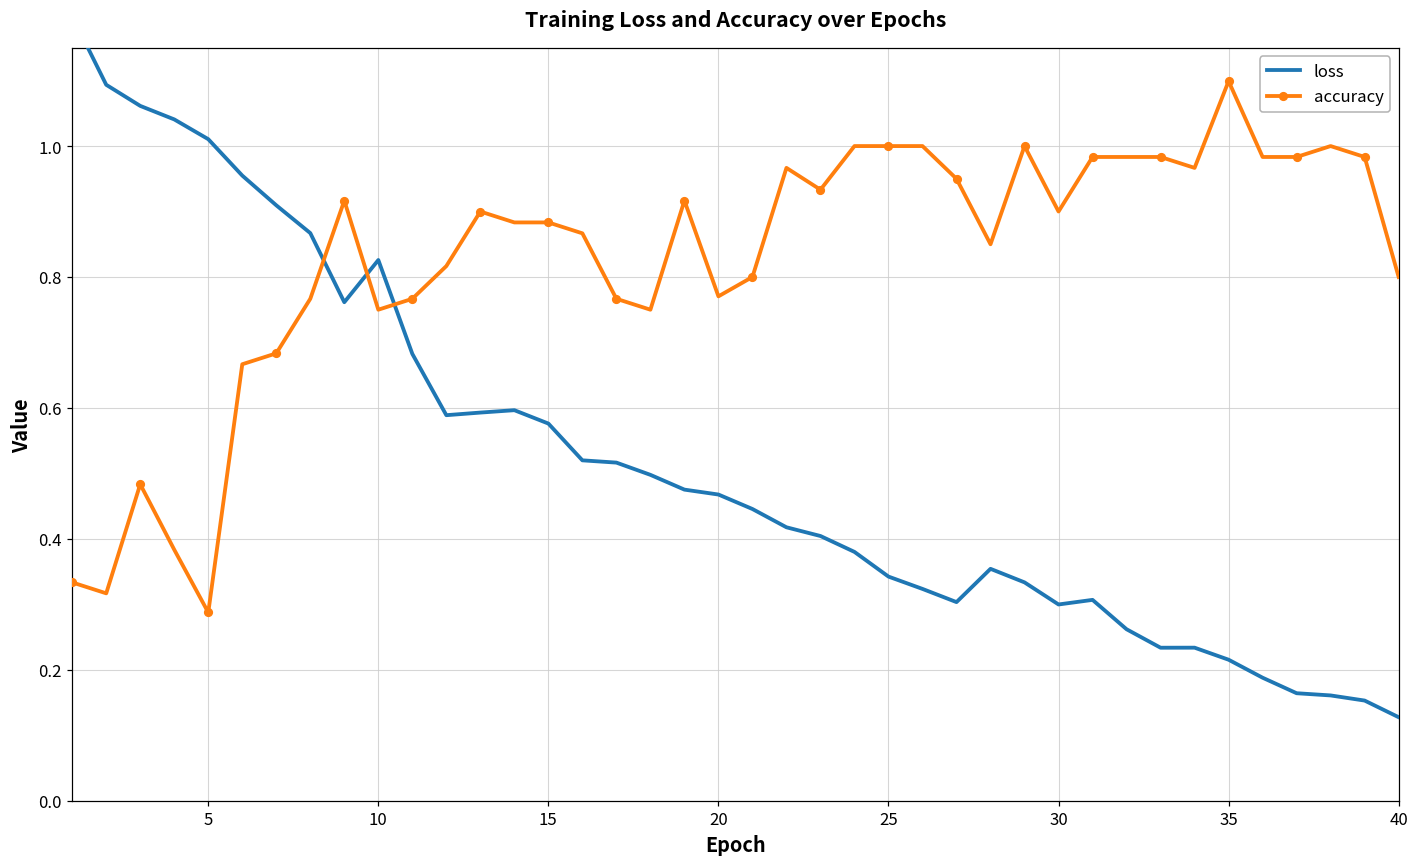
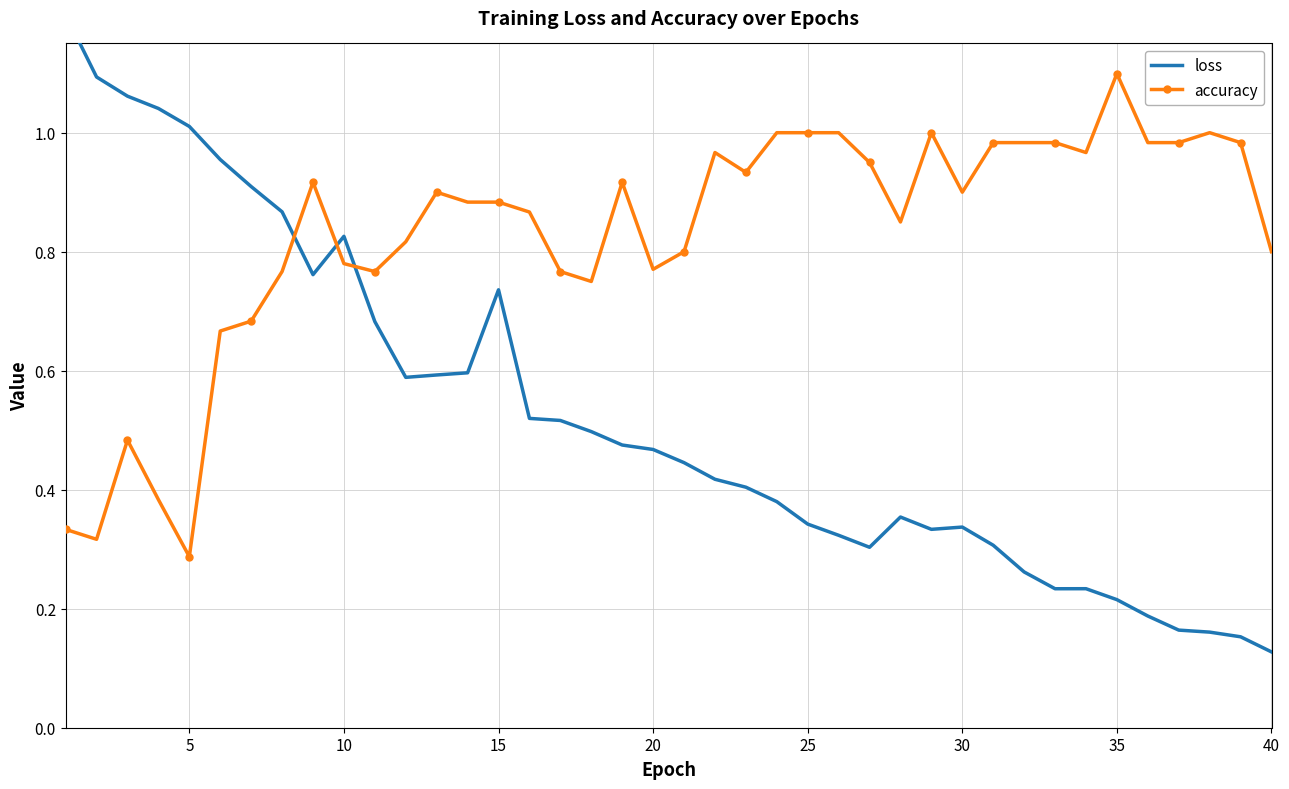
accuracy, 10: 0.75 -> 0.78
loss, 15: 0.58 -> 0.74
loss, 30: 0.30 -> 0.34
